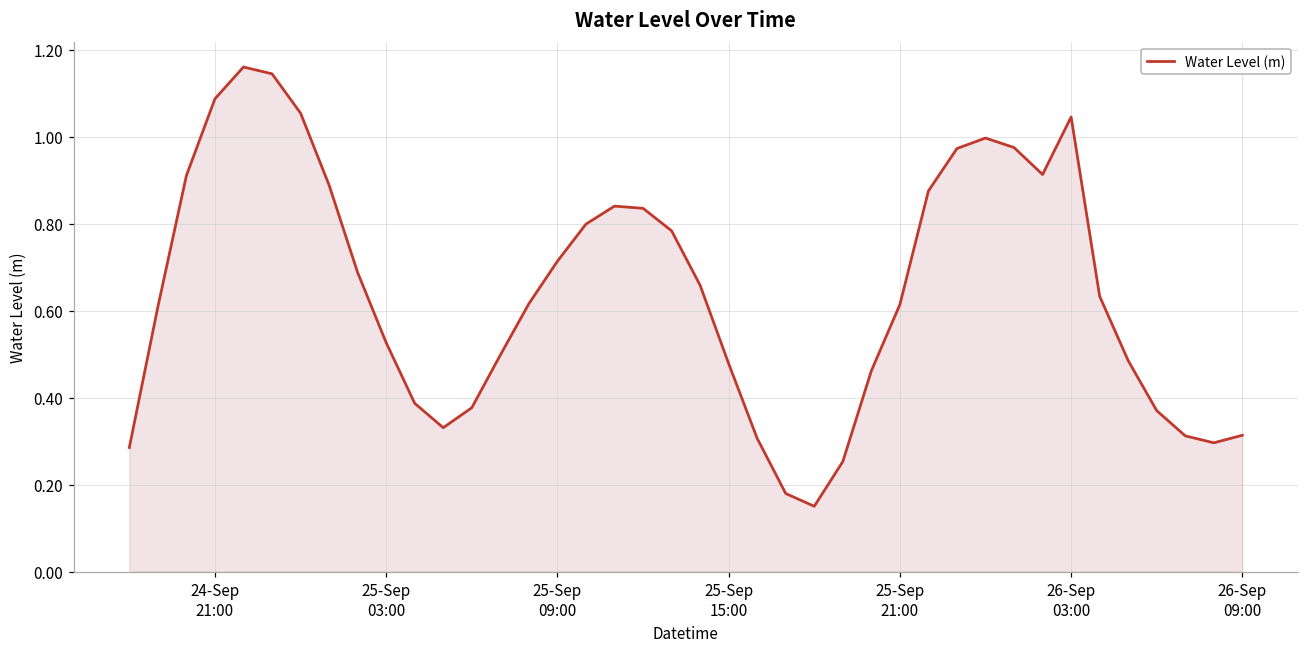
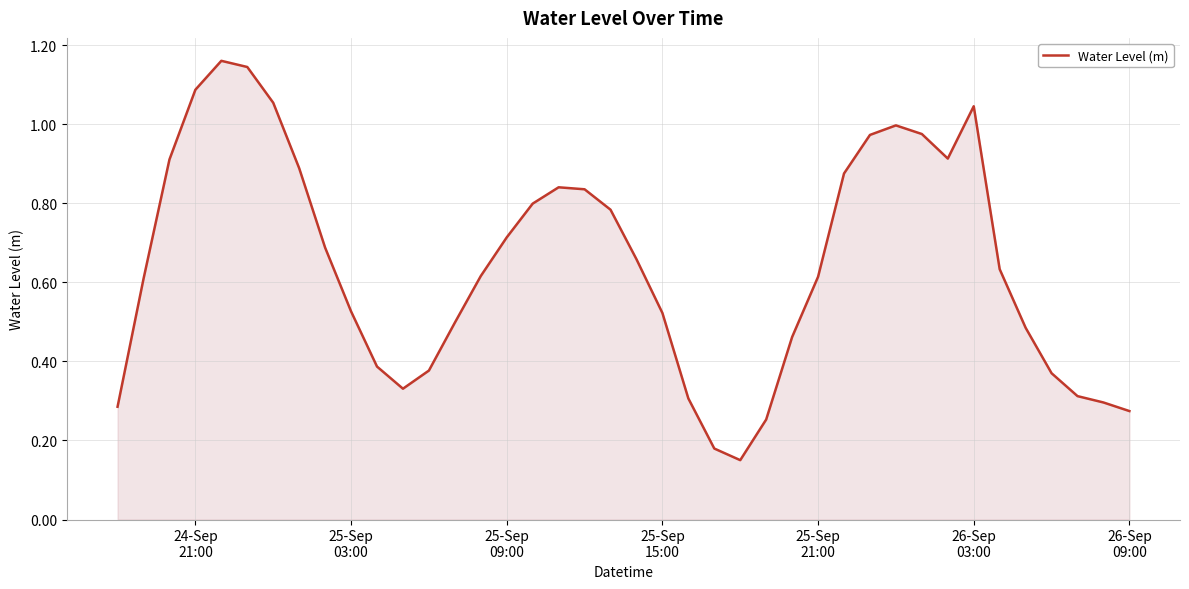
25-Sep 15:00: 0.48 -> 0.52
26-Sep 09:00: 0.31 -> 0.27
